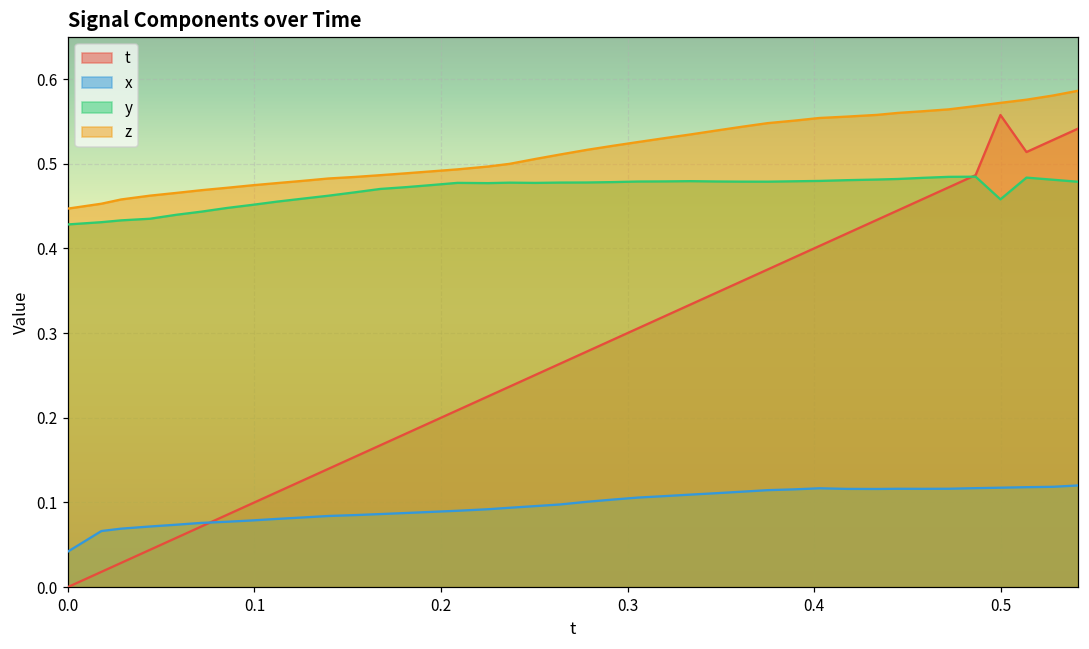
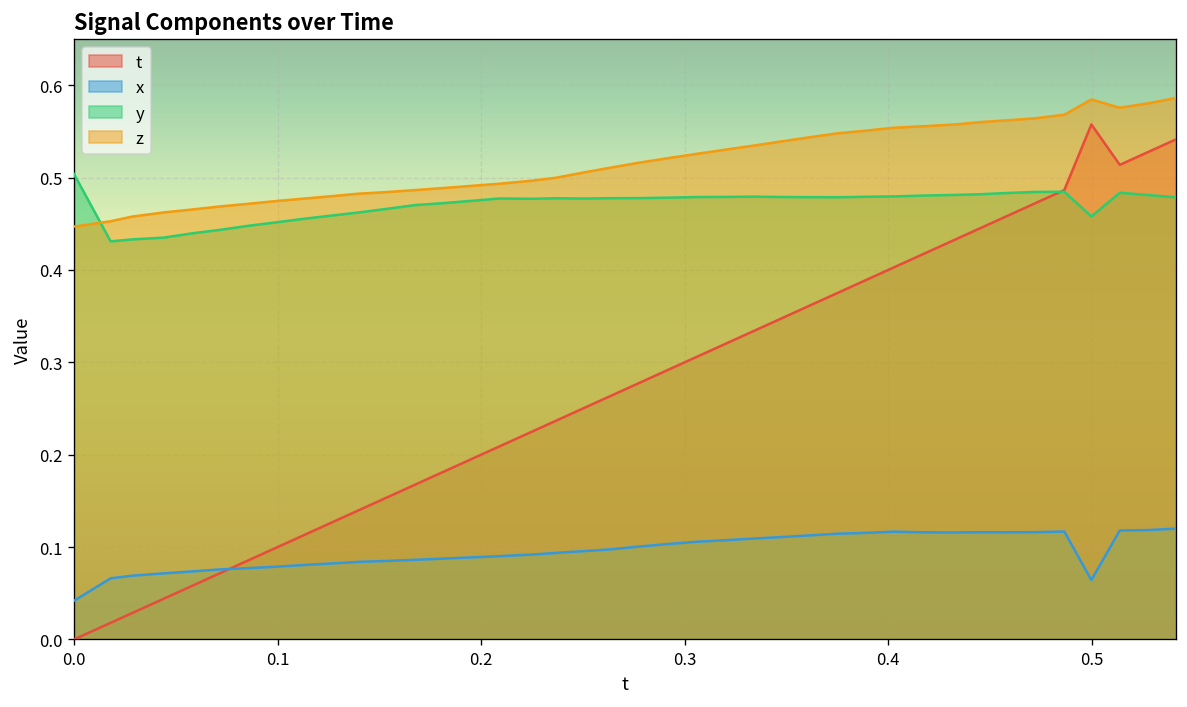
y, 0.0: 0.43 -> 0.50
x, 0.5: 0.12 -> 0.06
z, 0.5: 0.57 -> 0.58
